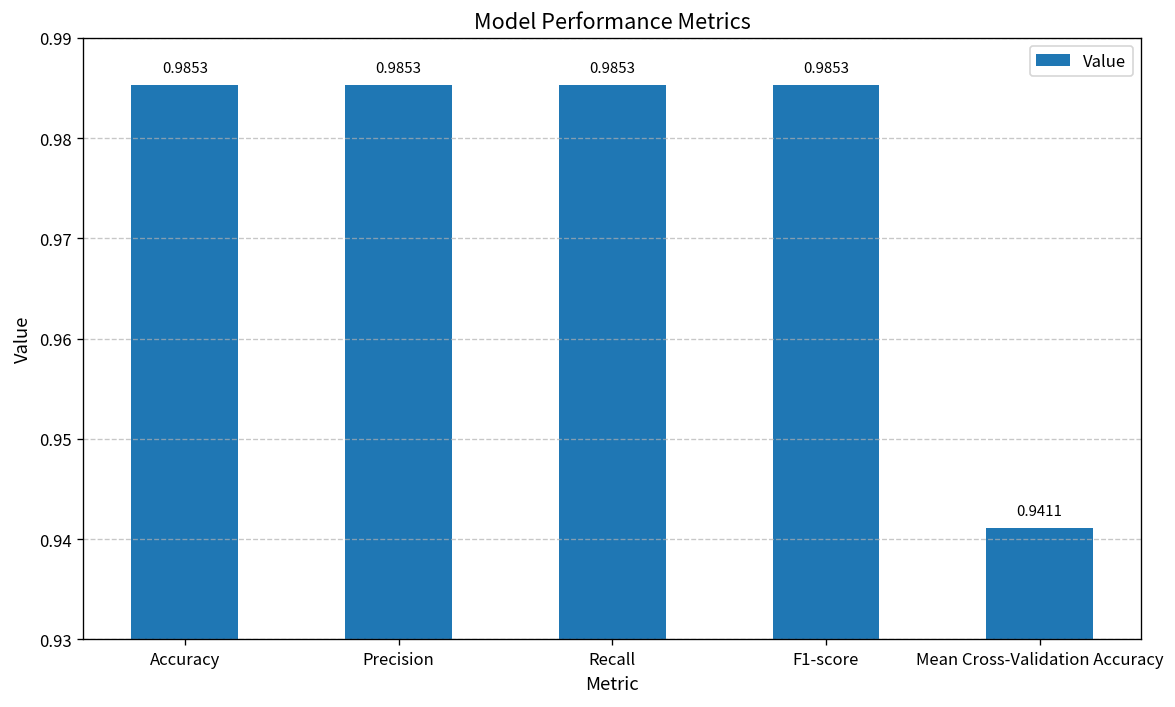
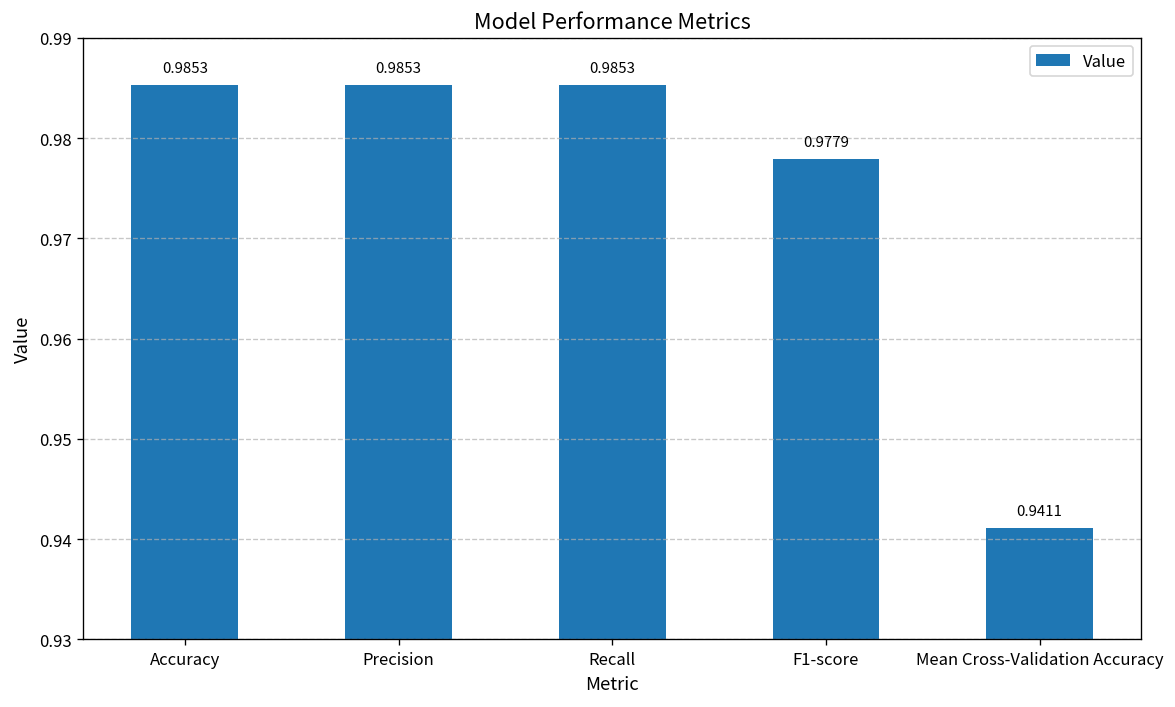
F1-score: 0.9853 -> 0.9779
